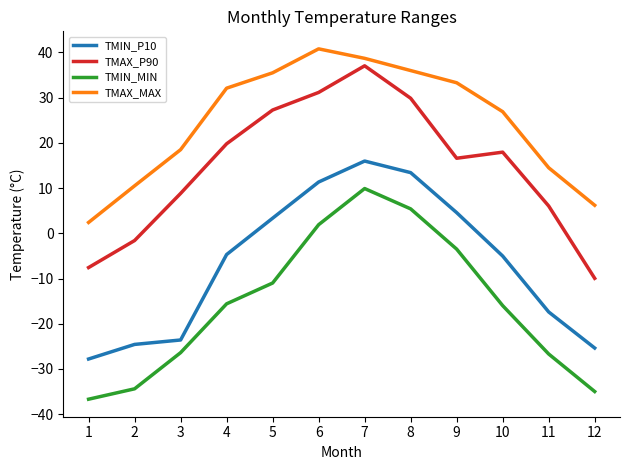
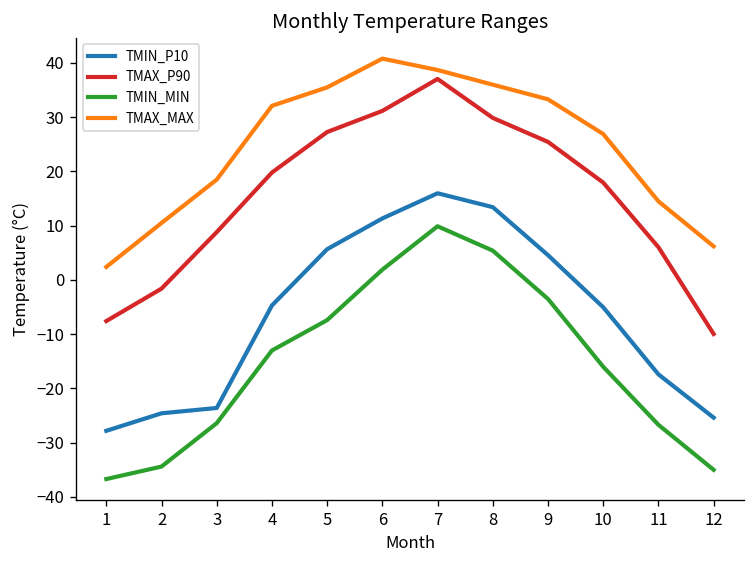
TMIN_MIN, 4: -16 -> -13
TMIN_P10, 5: 3 -> 6
TMIN_MIN, 5: -11 -> -7
TMAX_P90, 9: 17 -> 25
